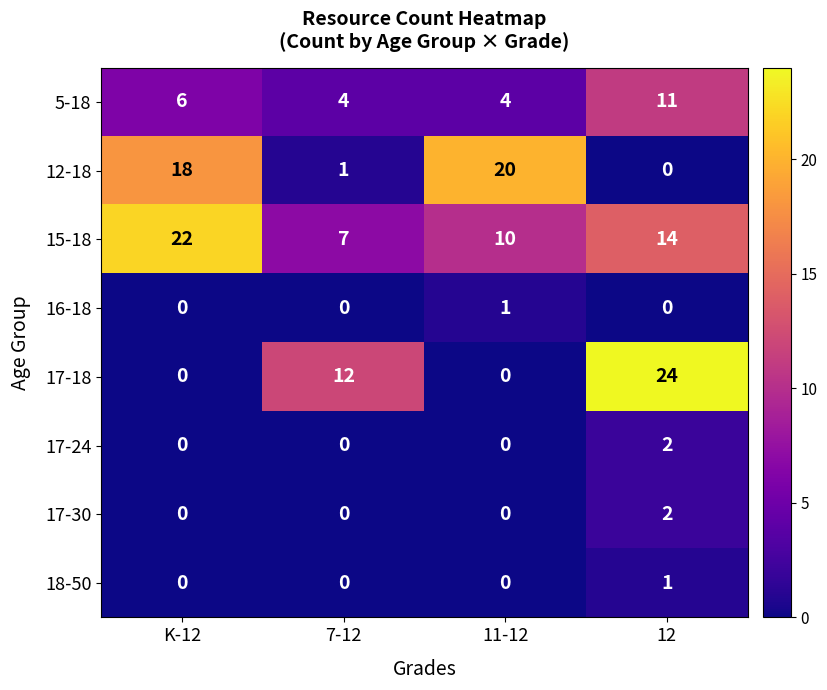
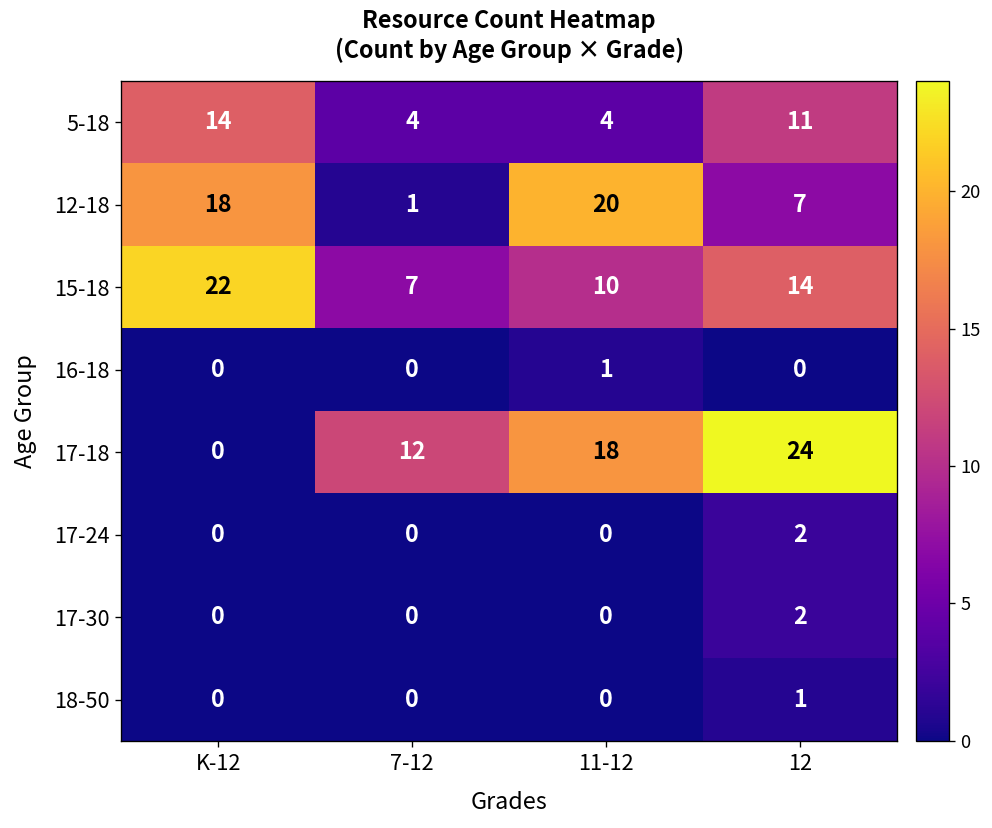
5-18, K-12: 6 -> 14
12-18, 12: 0 -> 7
17-18, 11-12: 0 -> 18
